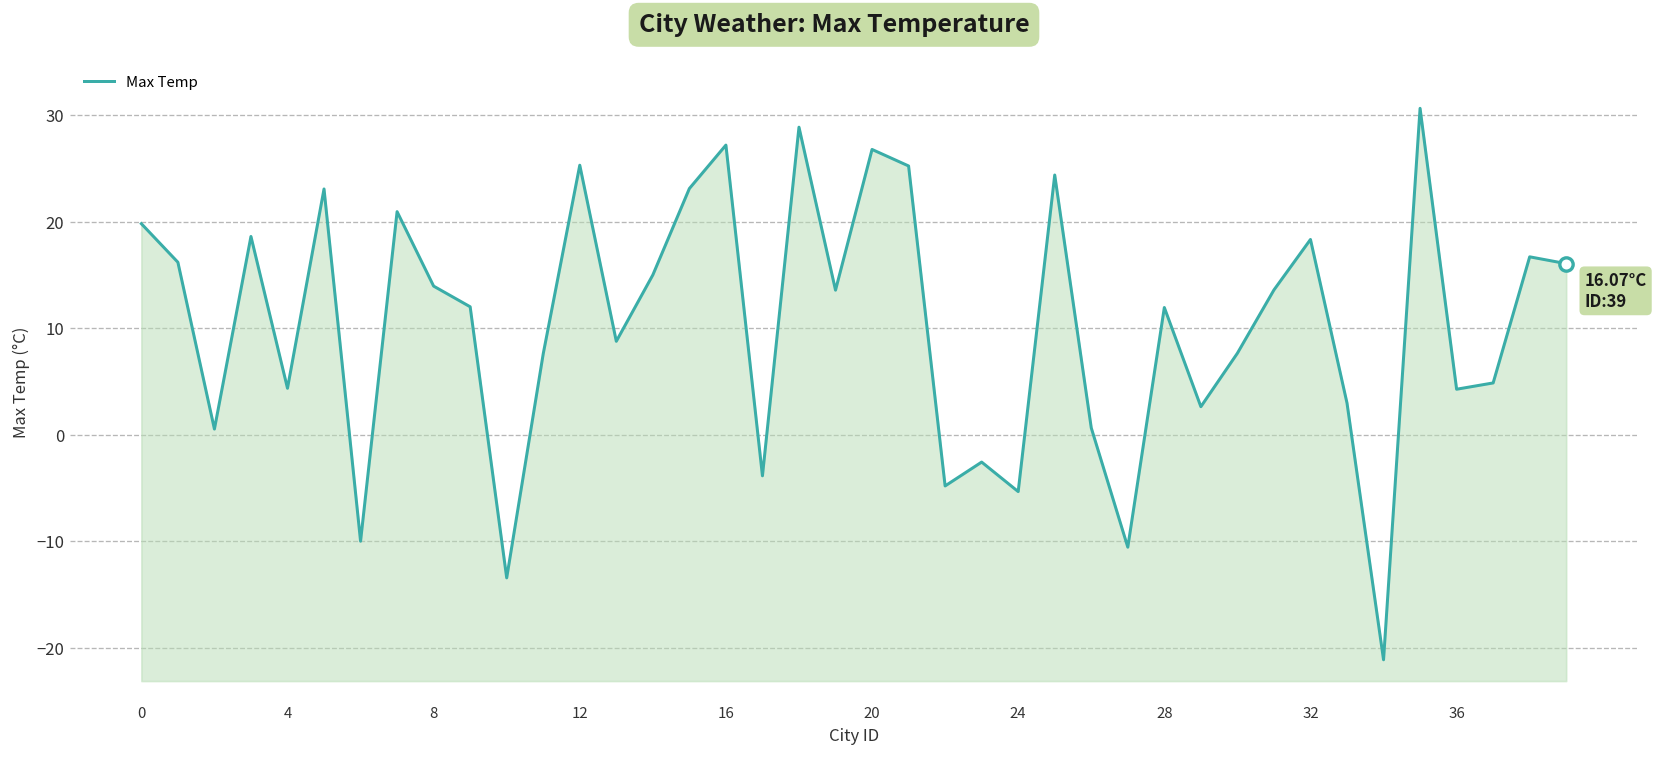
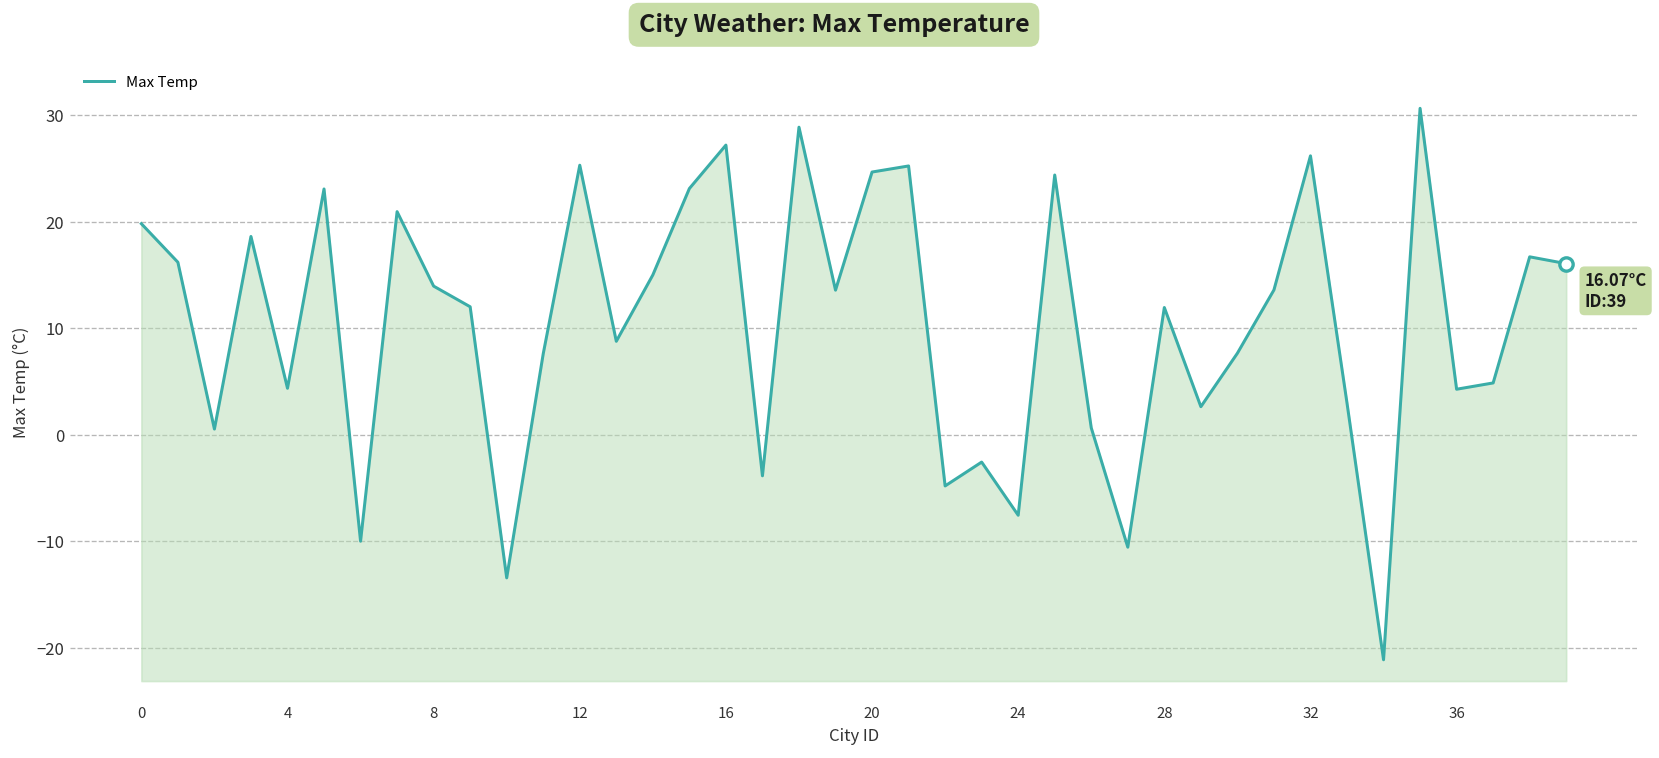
Max Temp, 20: 27 -> 25
Max Temp, 24: -5 -> -8
Max Temp, 32: 18 -> 26
